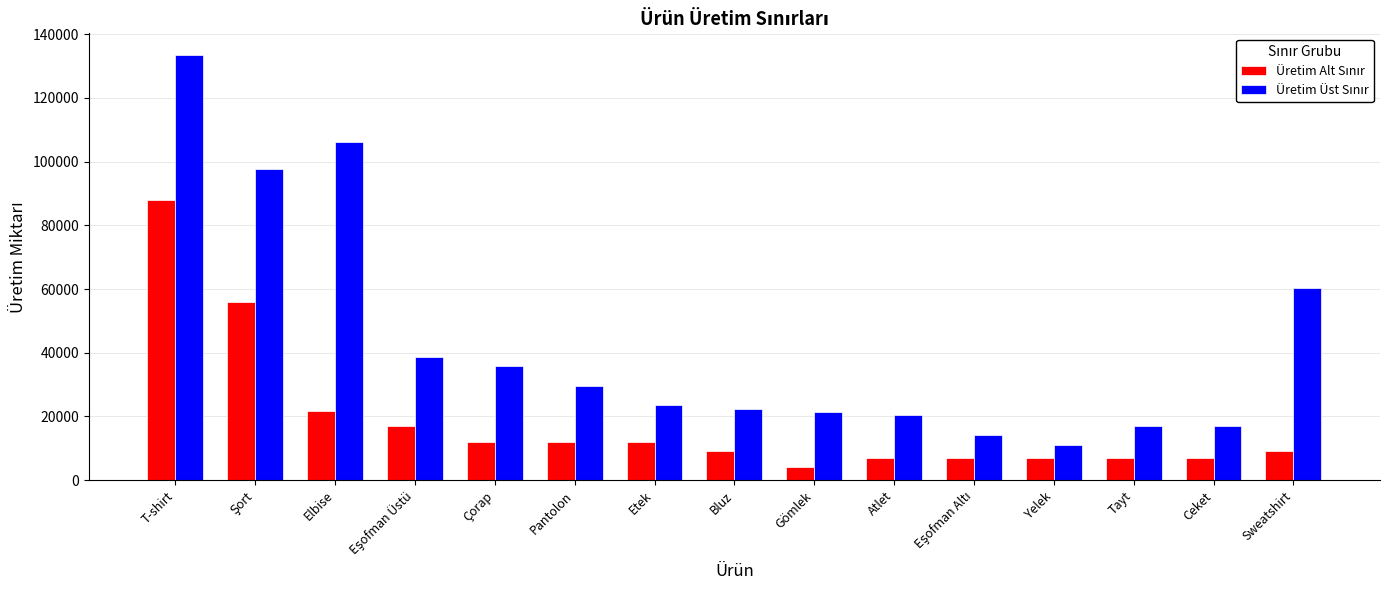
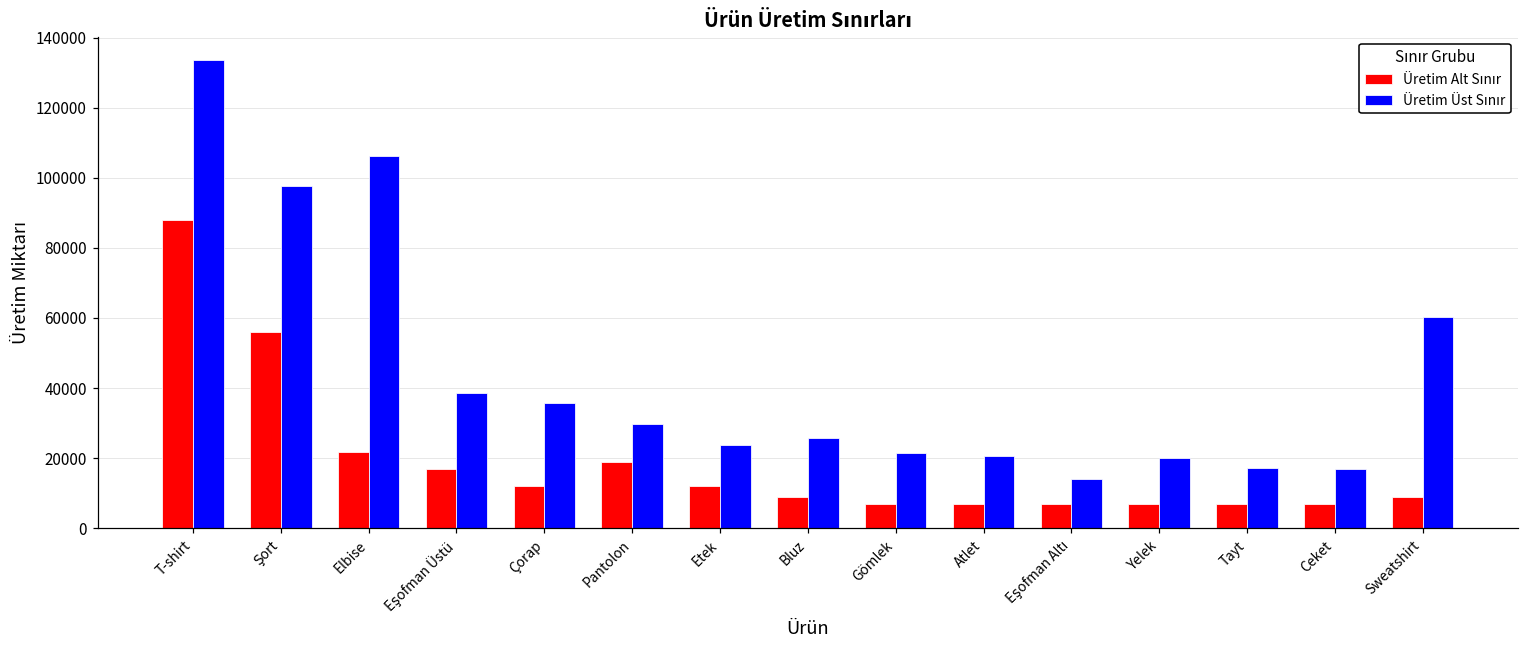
Üretim Alt Sınır, Pantolon: 12000 -> 19000
Üretim Üst Sınır, Bluz: 22000 -> 26000
Üretim Alt Sınır, Gömlek: 4000 -> 7000
Üretim Üst Sınır, Yelek: 11000 -> 20000
